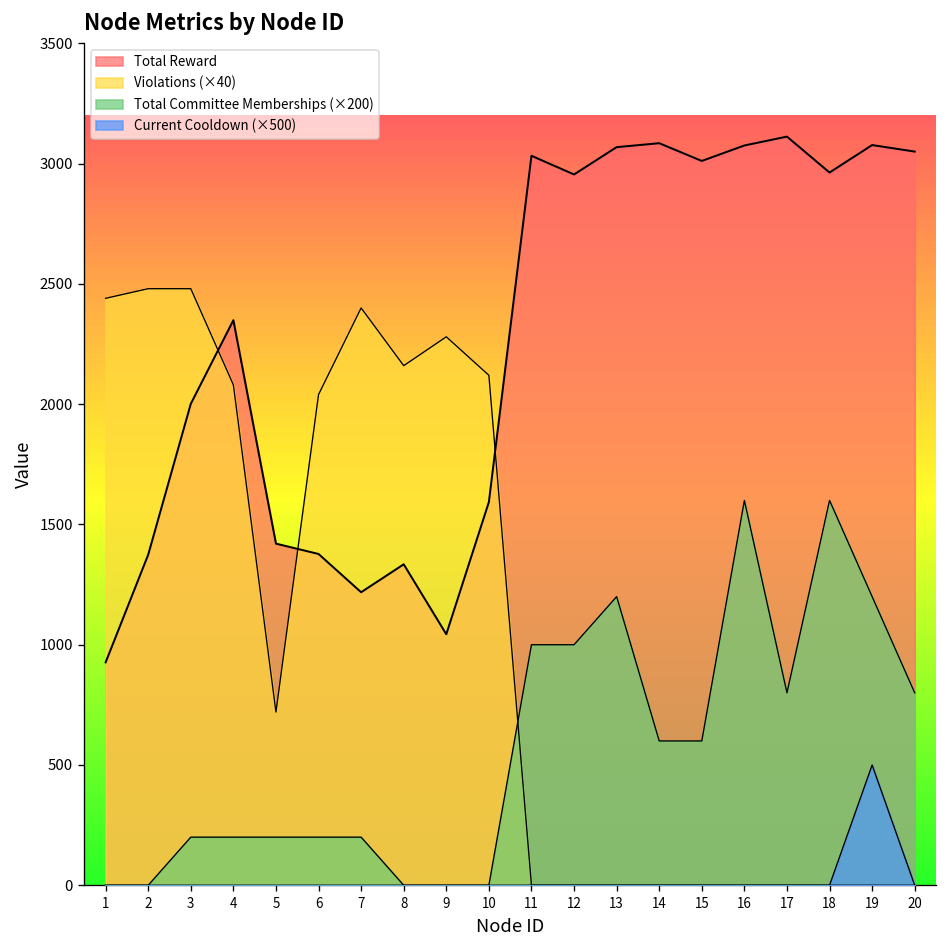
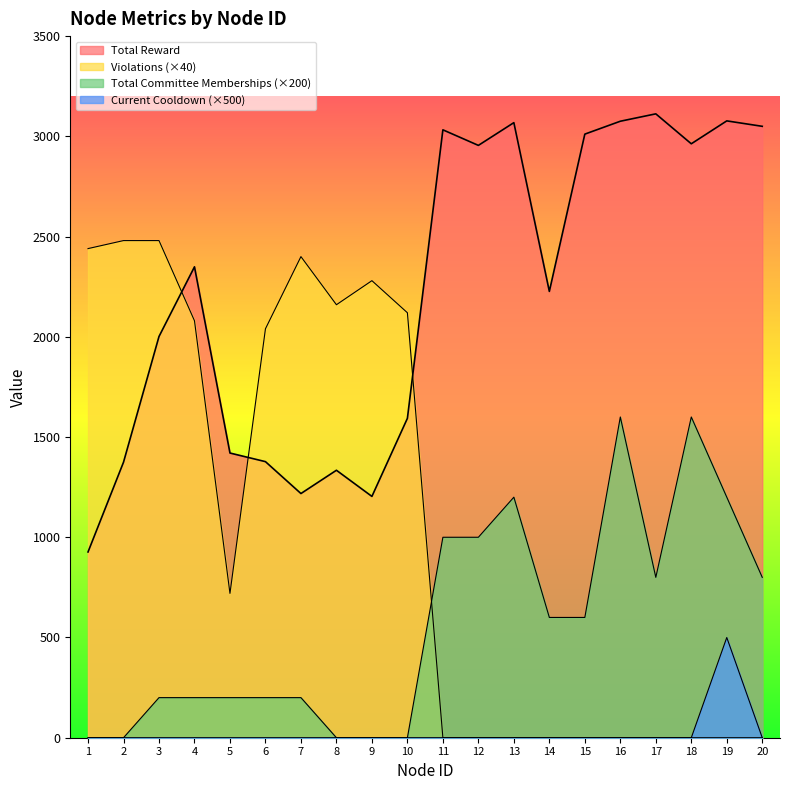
Total Reward, 9: 1040 -> 1200
Total Reward, 14: 3080 -> 2230
